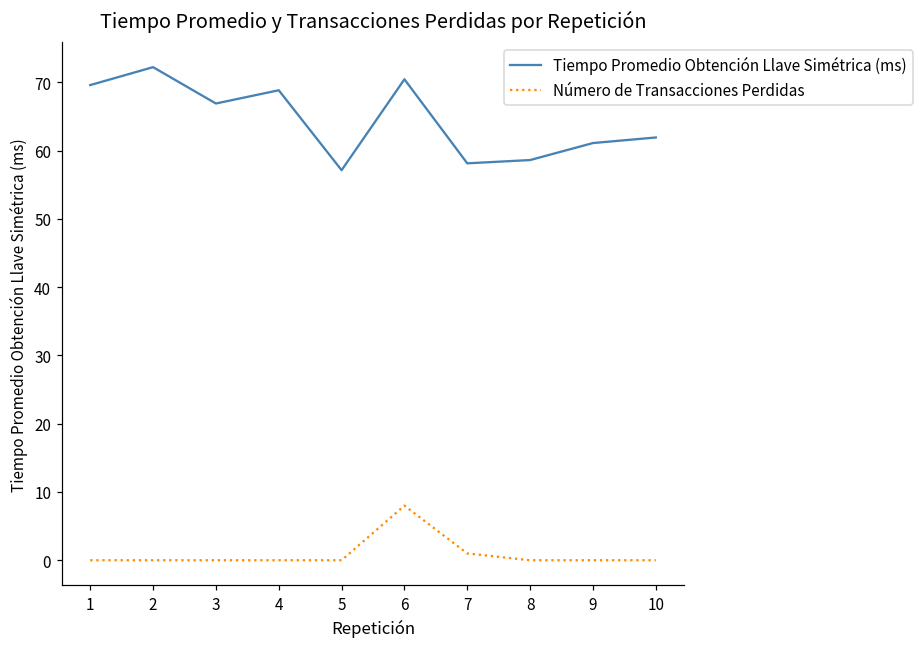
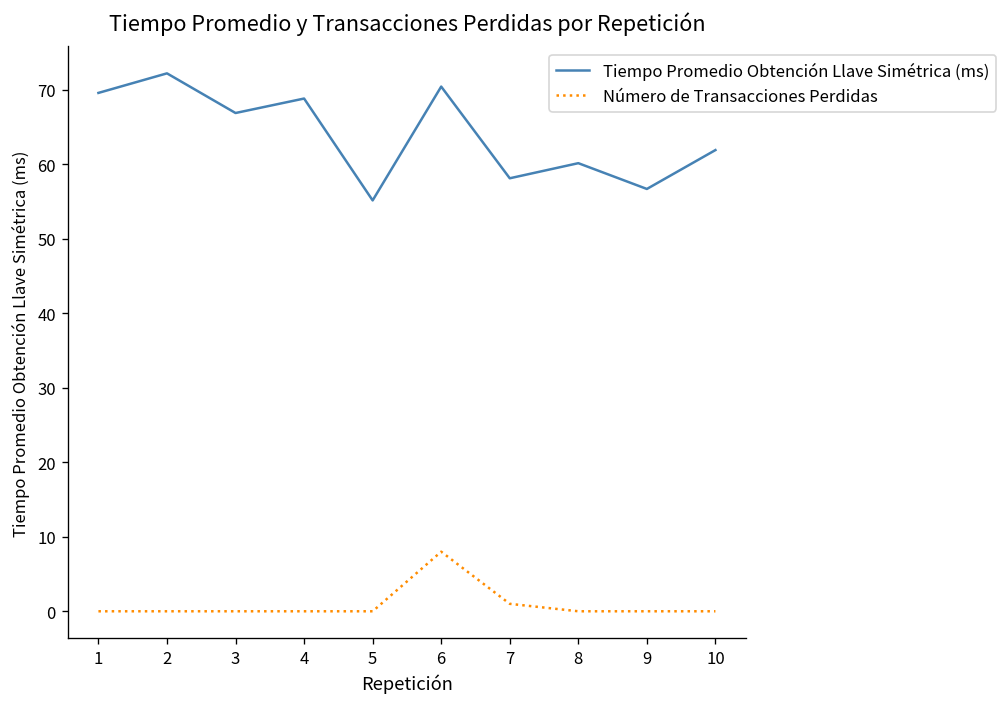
Tiempo Promedio Obtención Llave Simétrica (ms), 5: 57 -> 55
Tiempo Promedio Obtención Llave Simétrica (ms), 8: 59 -> 60
Tiempo Promedio Obtención Llave Simétrica (ms), 9: 61 -> 57
